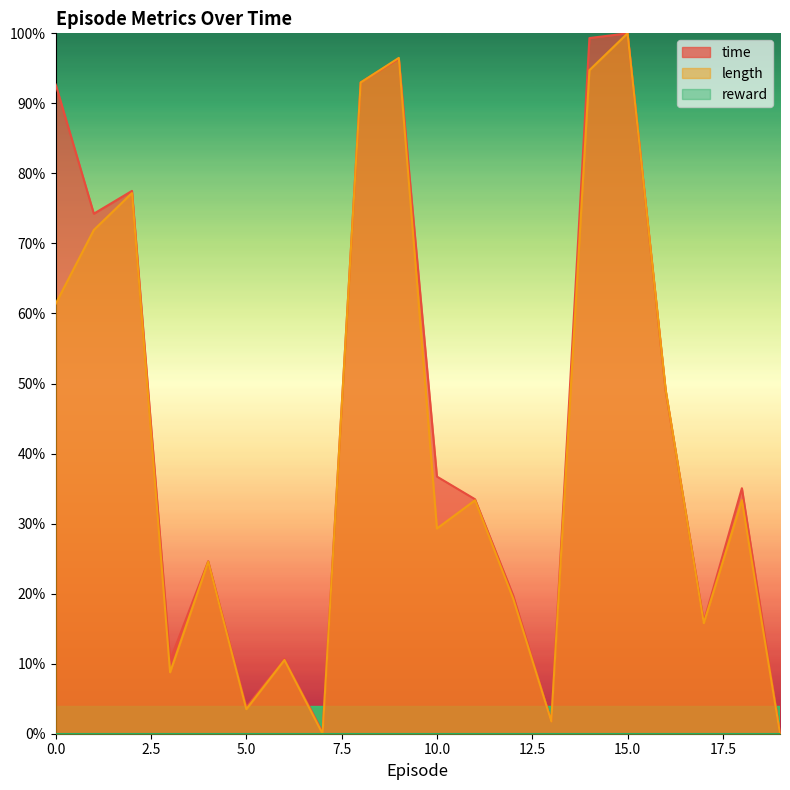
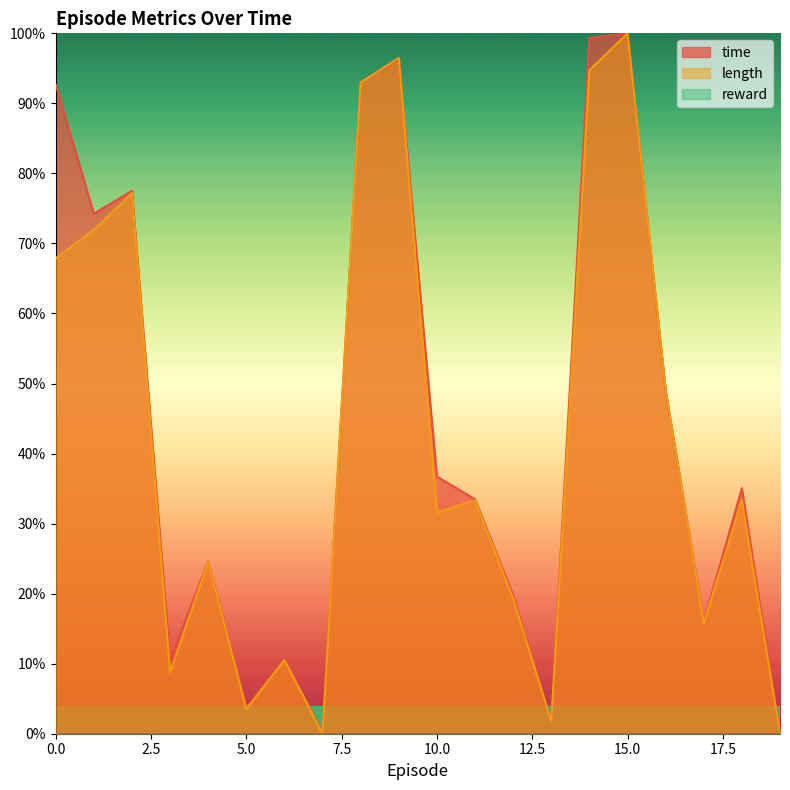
length, 0.0: 61% -> 68%
length, 10.0: 29% -> 32%
